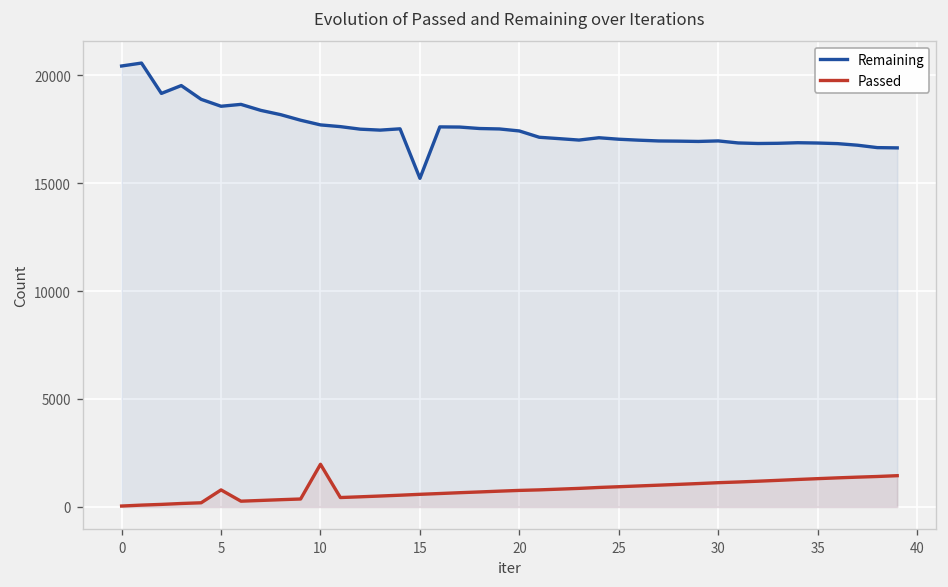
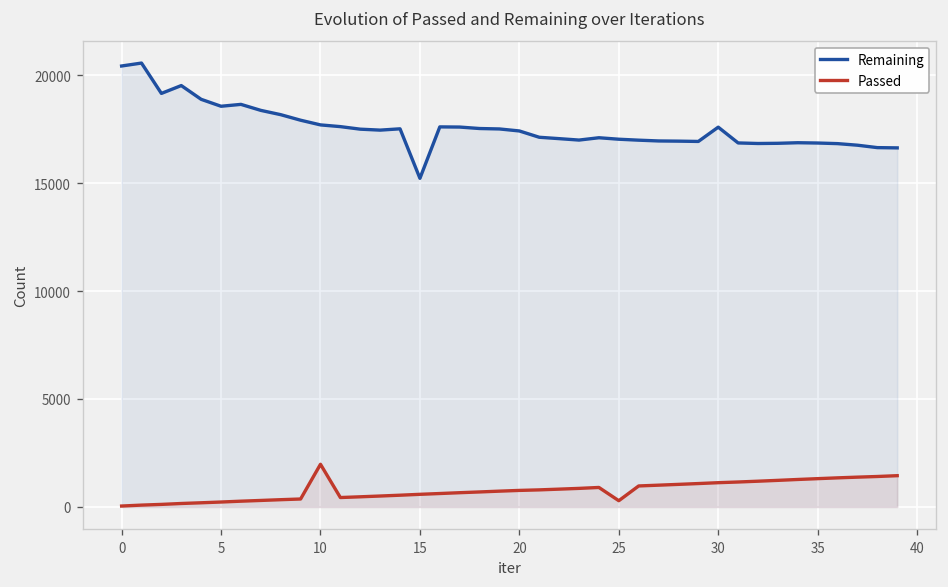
Passed, 5: 800 -> 200
Passed, 25: 900 -> 300
Remaining, 30: 17000 -> 17600
